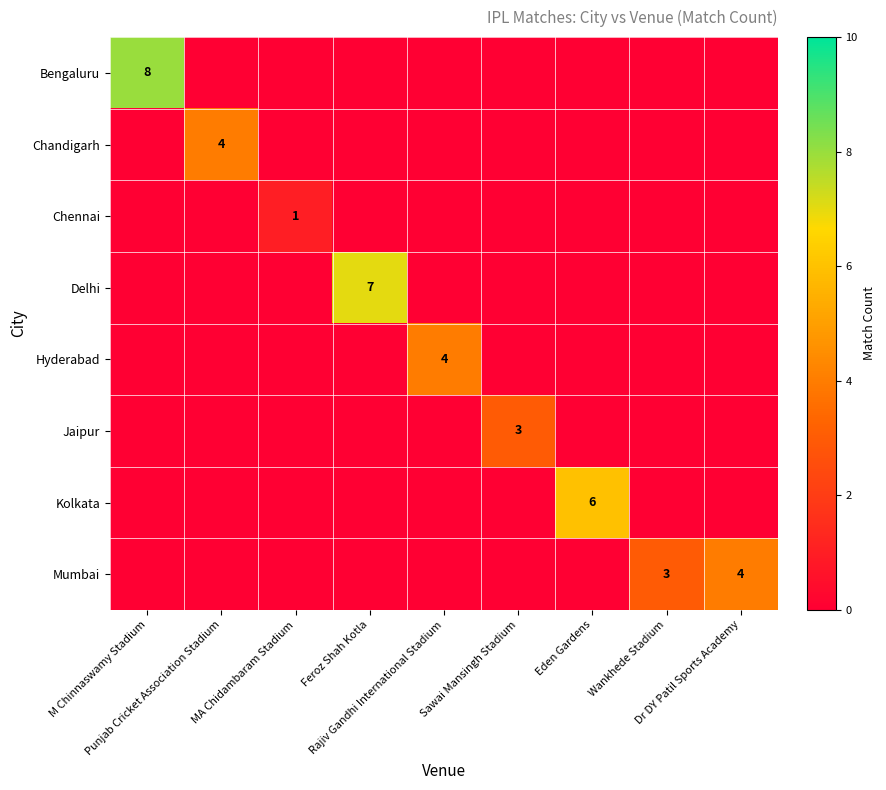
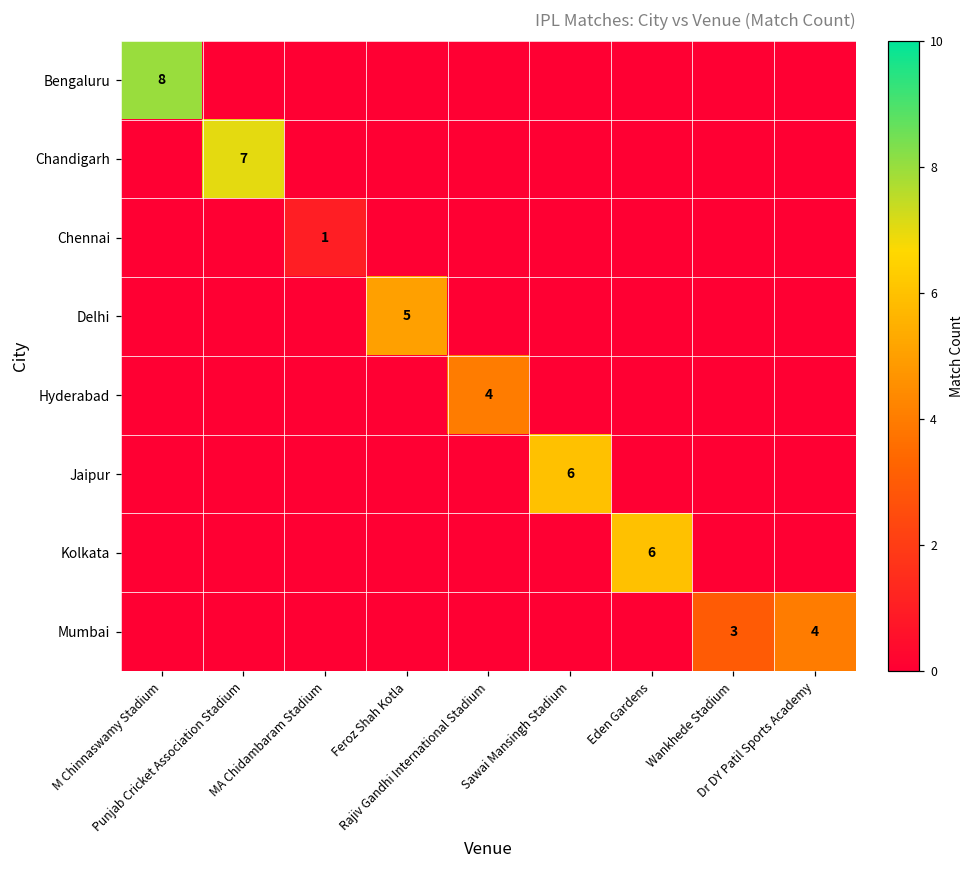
Chandigarh, Punjab Cricket Association Stadium: 4 -> 7
Delhi, Feroz Shah Kotla: 7 -> 5
Jaipur, Sawai Mansingh Stadium: 3 -> 6
